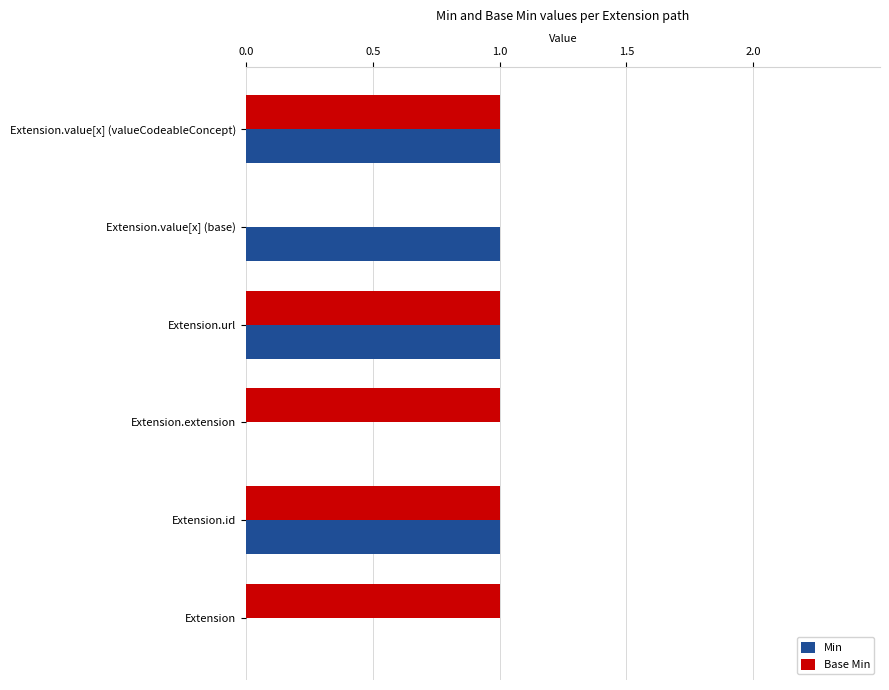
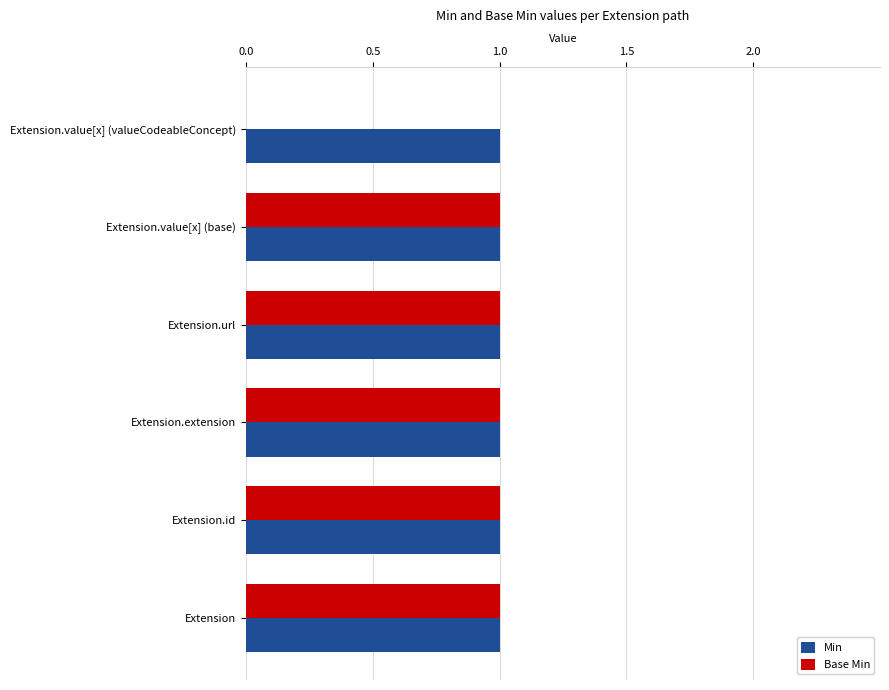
Base Min, Extension.value[x] (valueCodeableConcept): 1 -> 0
Base Min, Extension.value[x] (base): 0 -> 1
Min, Extension.extension: 0 -> 1
Min, Extension: 0 -> 1
